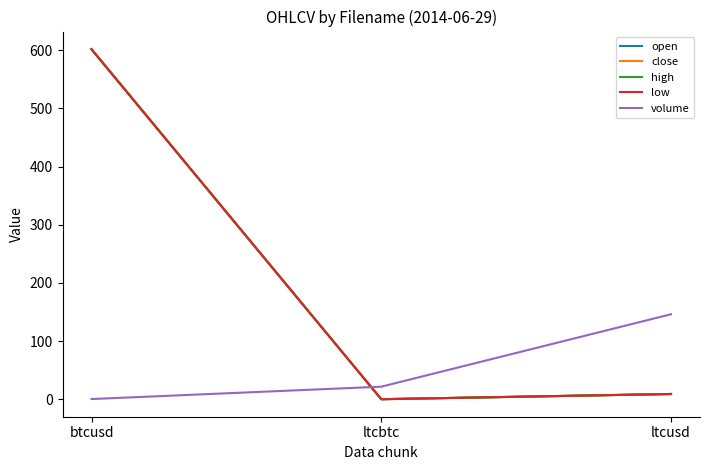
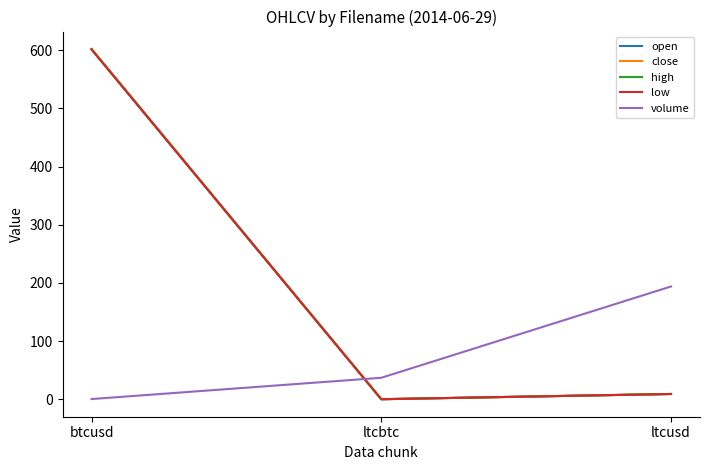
volume, ltcbtc: 20 -> 40
volume, ltcusd: 150 -> 190
